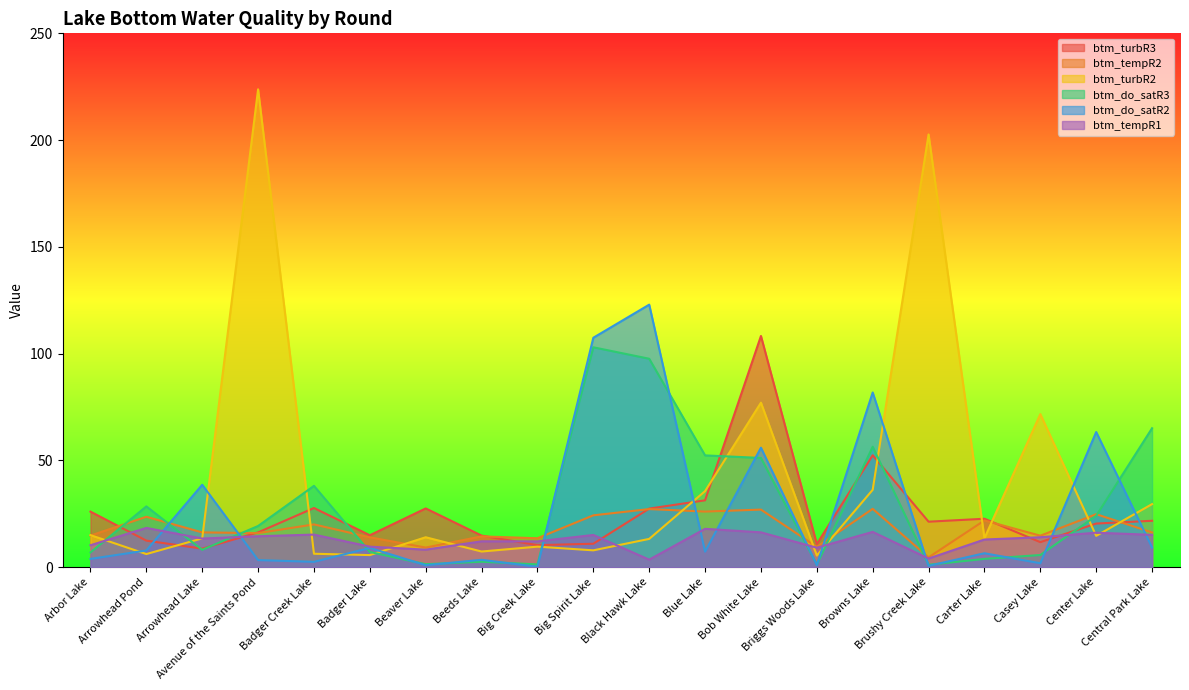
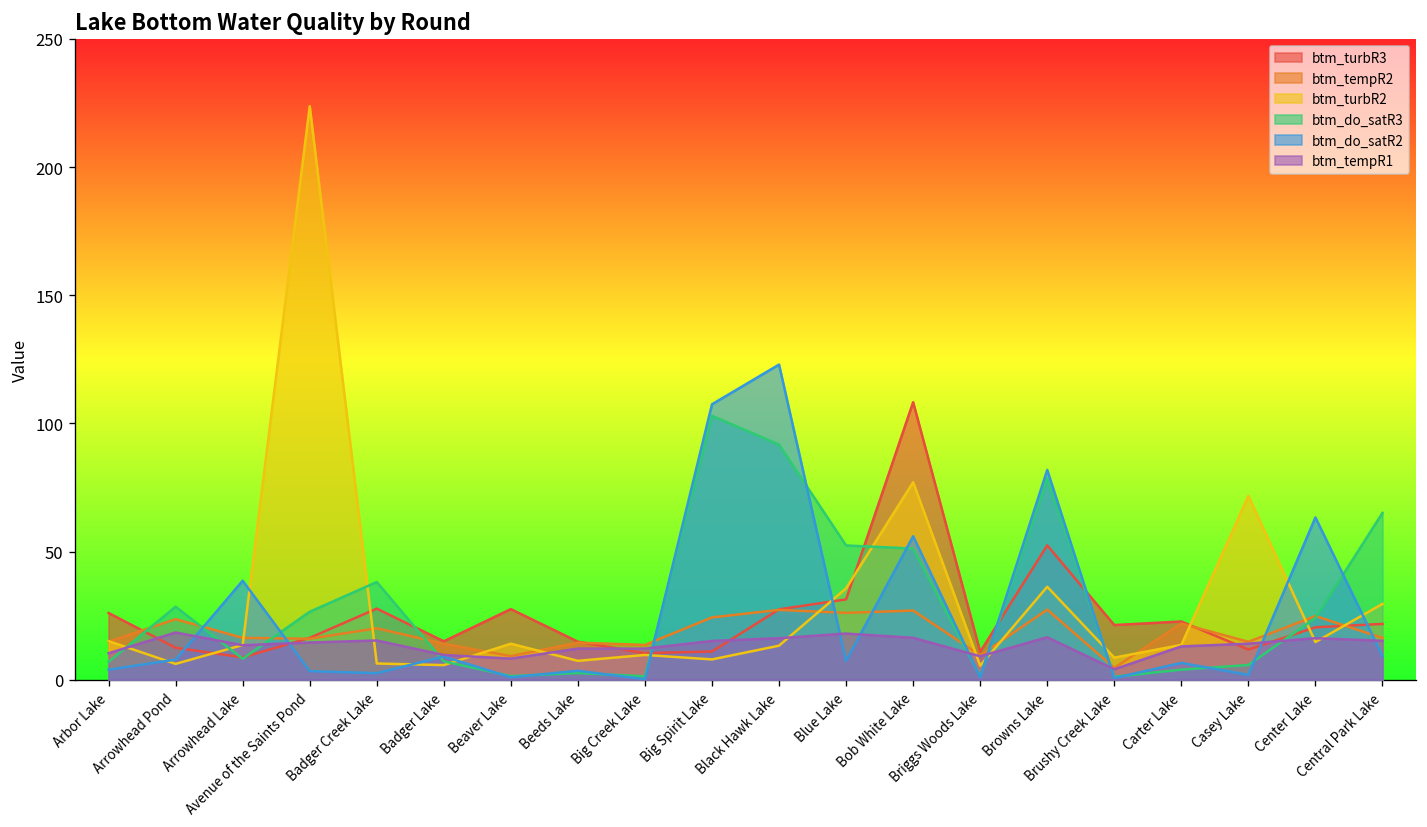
btm_do_satR3, Avenue of the Saints Pond: 19 -> 27
btm_do_satR3, Black Hawk Lake: 98 -> 92
btm_tempR1, Black Hawk Lake: 4 -> 16
btm_do_satR3, Browns Lake: 56 -> 79
btm_turbR2, Brushy Creek Lake: 203 -> 9
